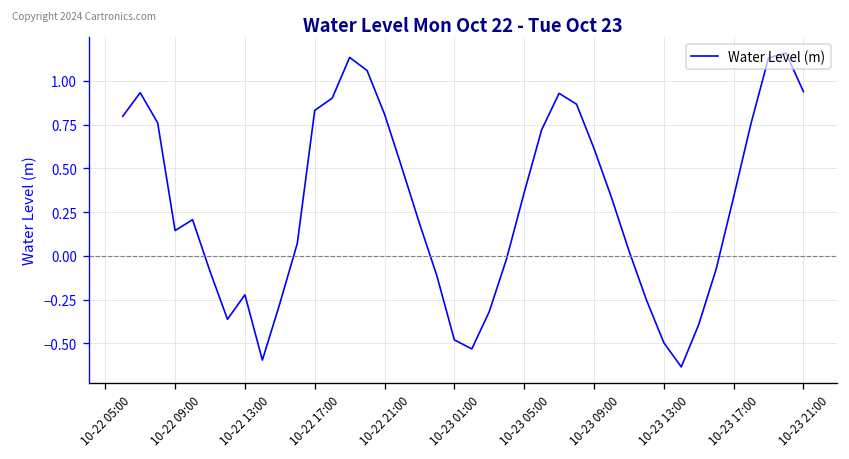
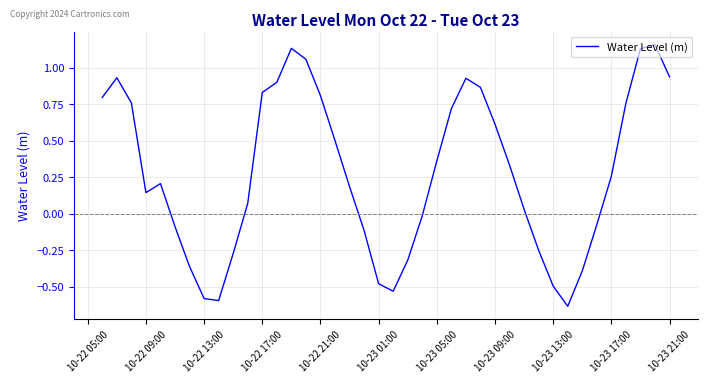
10-22 13:00: -0.22 -> -0.58
10-23 17:00: 0.34 -> 0.26
